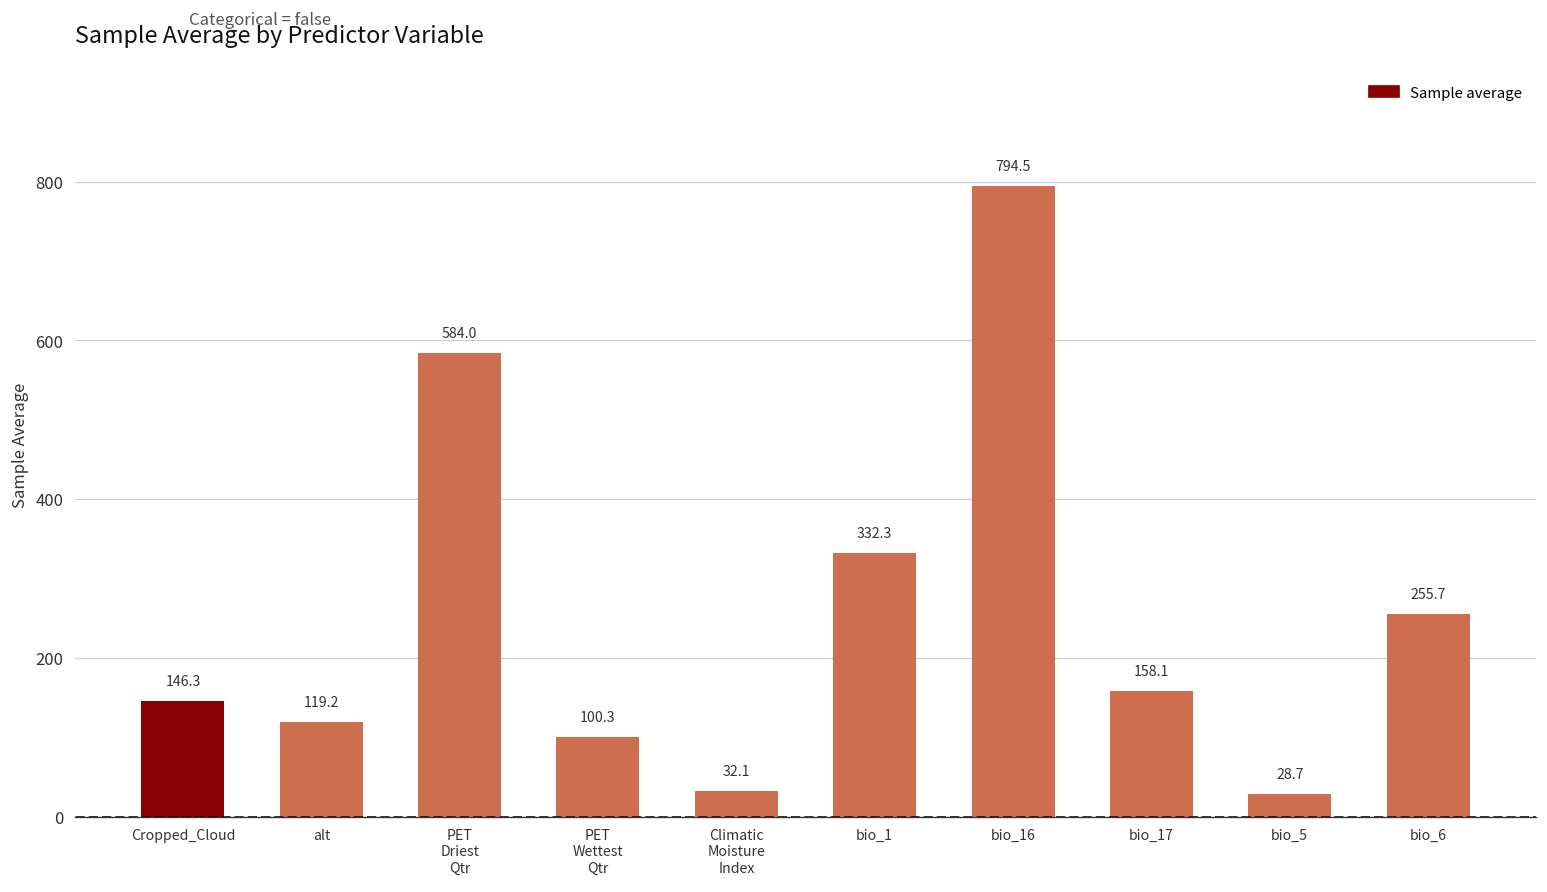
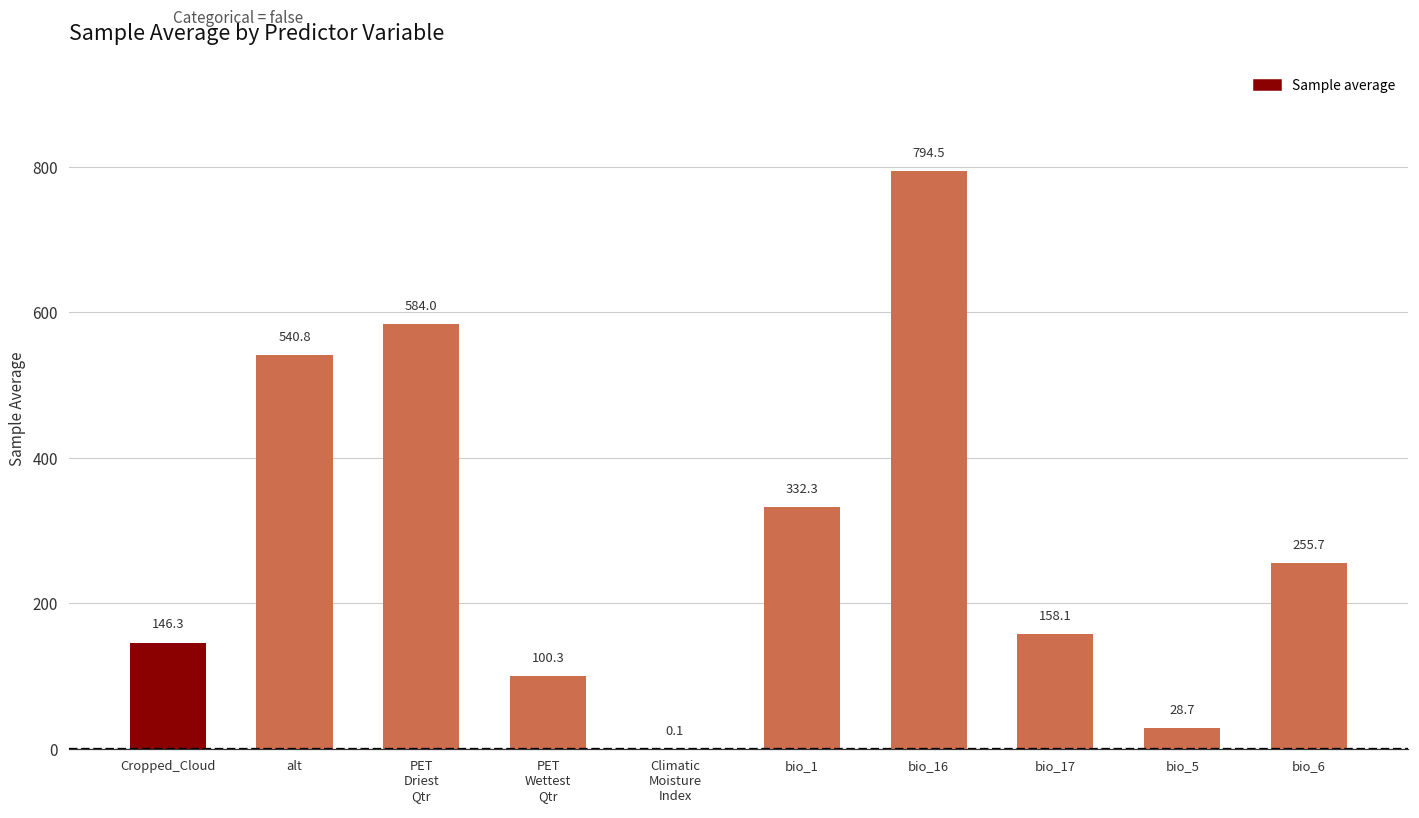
alt: 119.2 -> 540.8
Climatic Moisture Index: 32.1 -> 0.1
